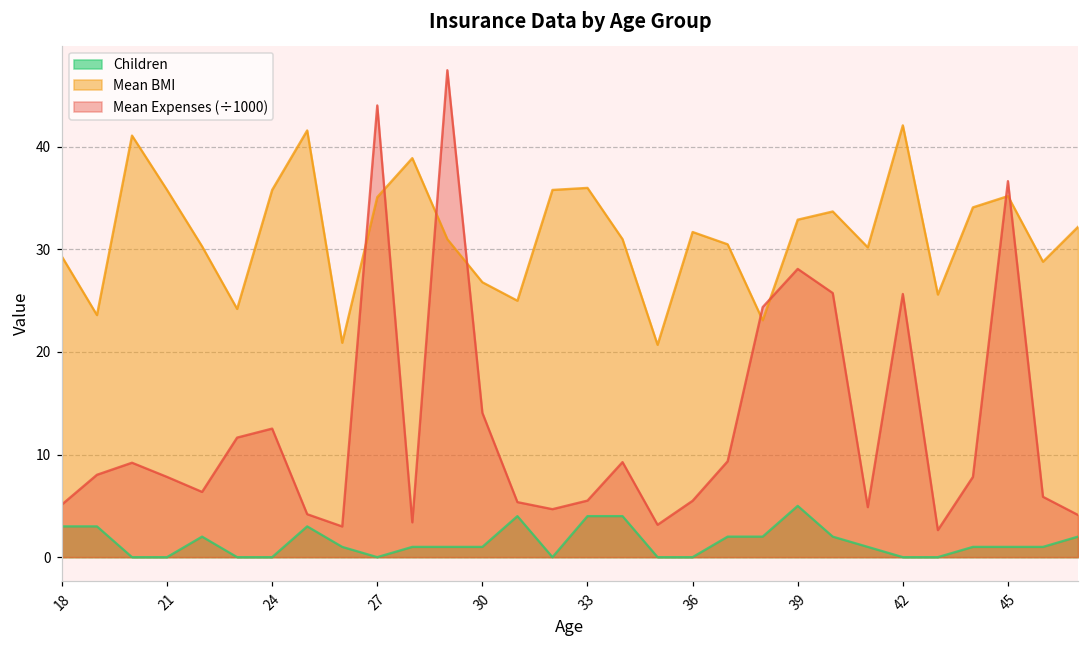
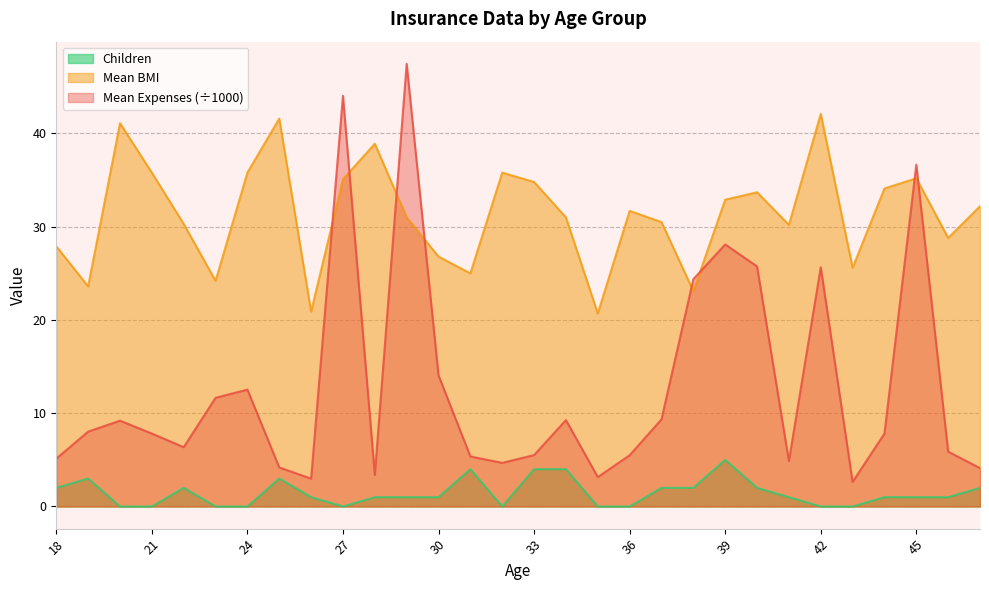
Children, 18: 3 -> 2
Mean BMI, 18: 29 -> 28
Mean BMI, 33: 36 -> 35
